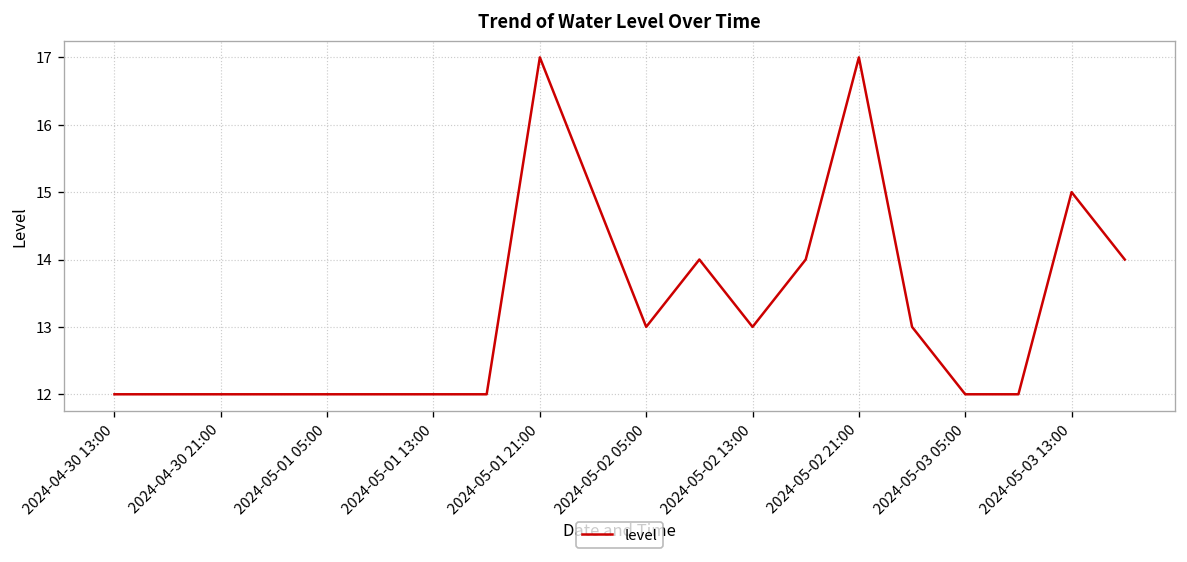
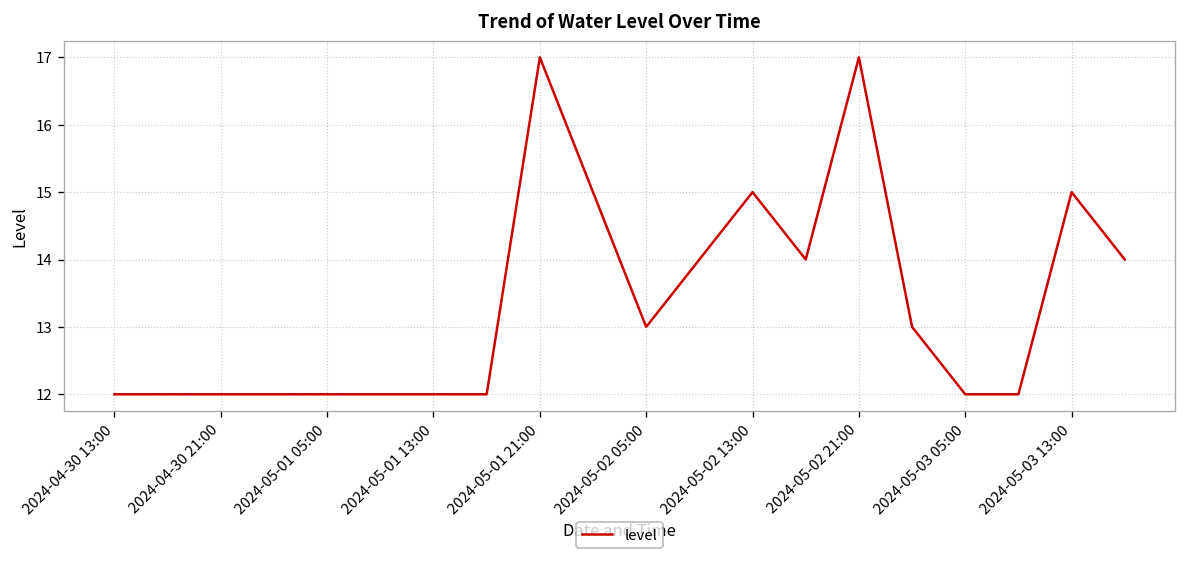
2024-05-02 13:00: 13 -> 15
